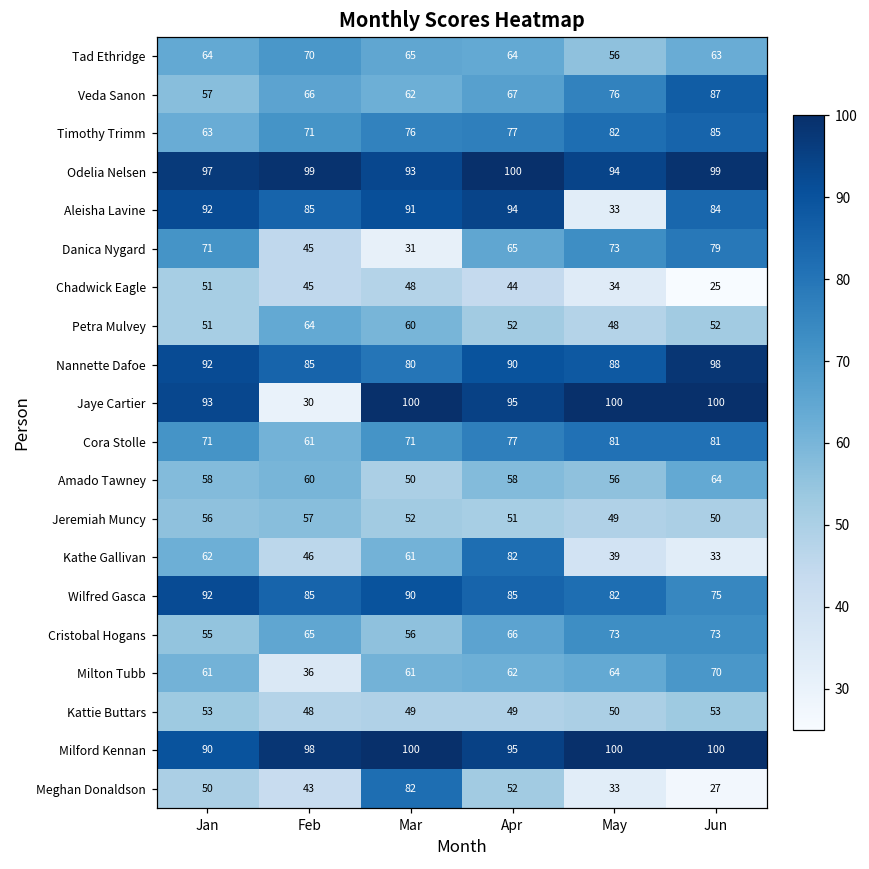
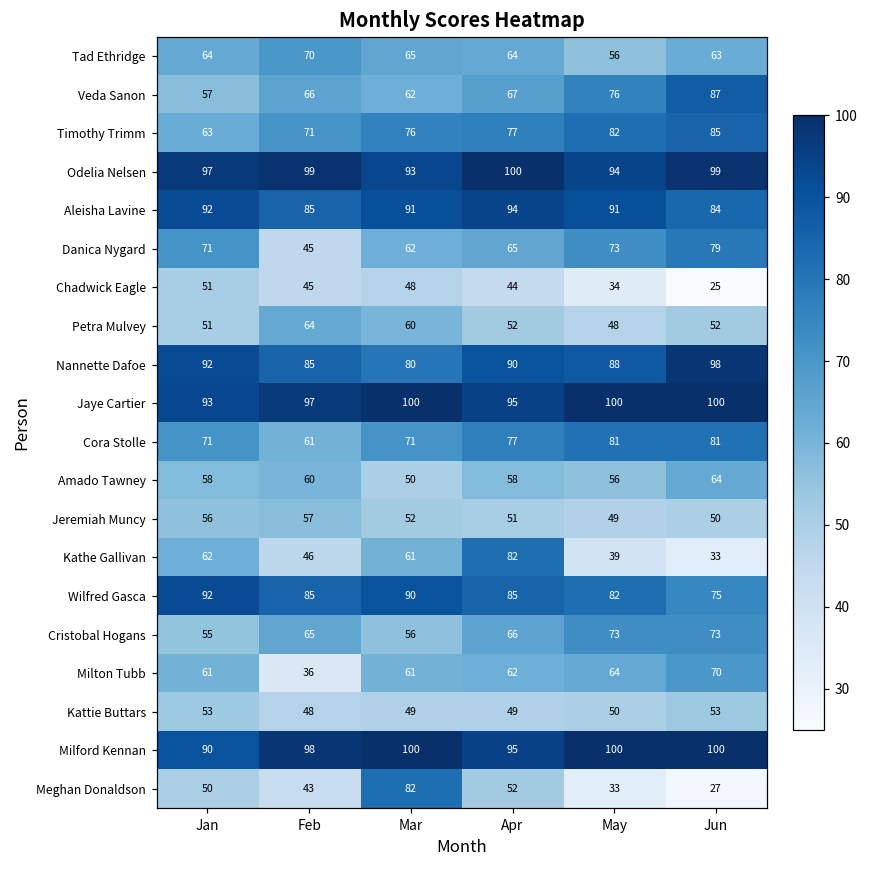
Aleisha Lavine, May: 33 -> 91
Danica Nygard, Mar: 31 -> 62
Jaye Cartier, Feb: 30 -> 97
